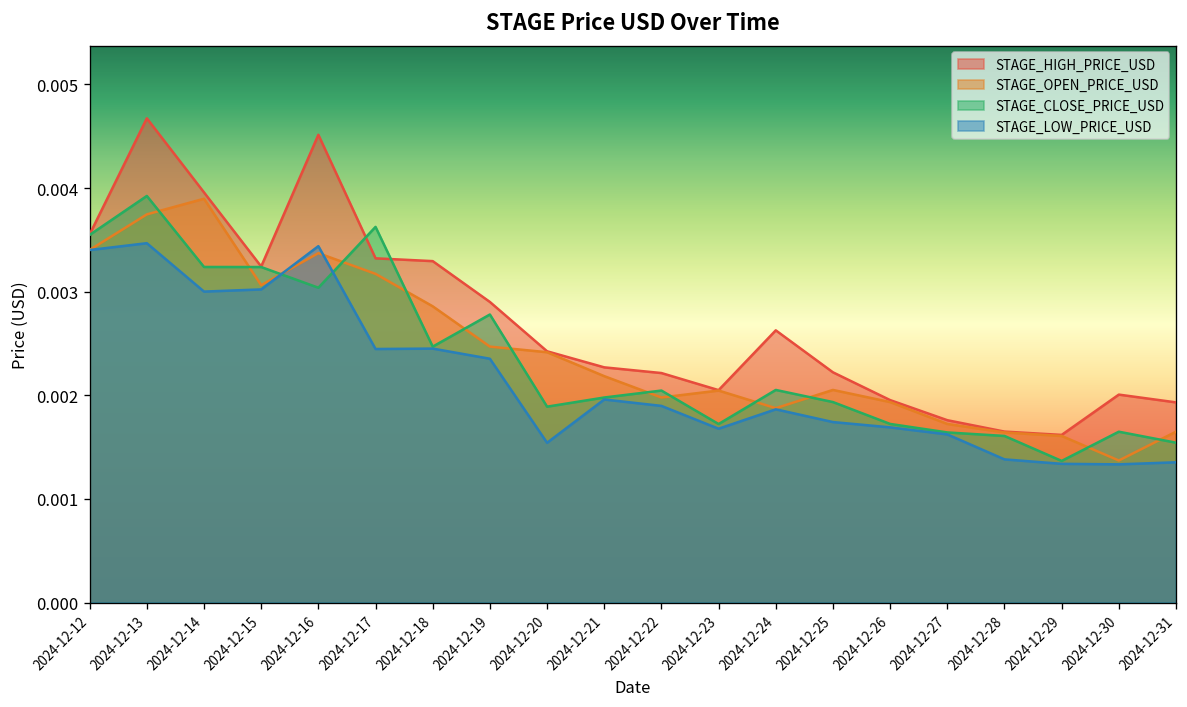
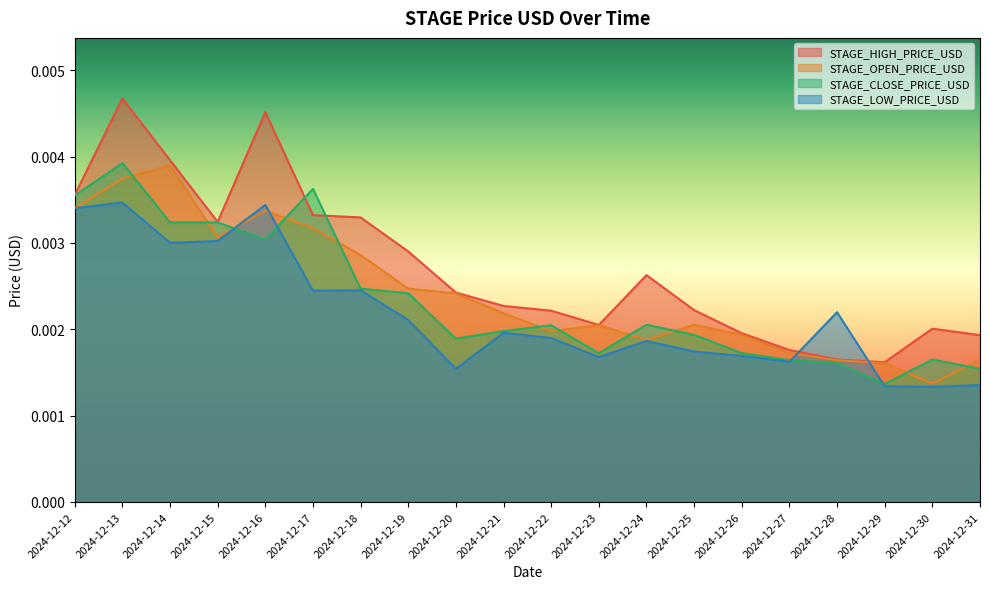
STAGE_CLOSE_PRICE_USD, 2024-12-19: 0.0028 -> 0.0024
STAGE_LOW_PRICE_USD, 2024-12-19: 0.0024 -> 0.0021
STAGE_LOW_PRICE_USD, 2024-12-28: 0.0014 -> 0.0022
